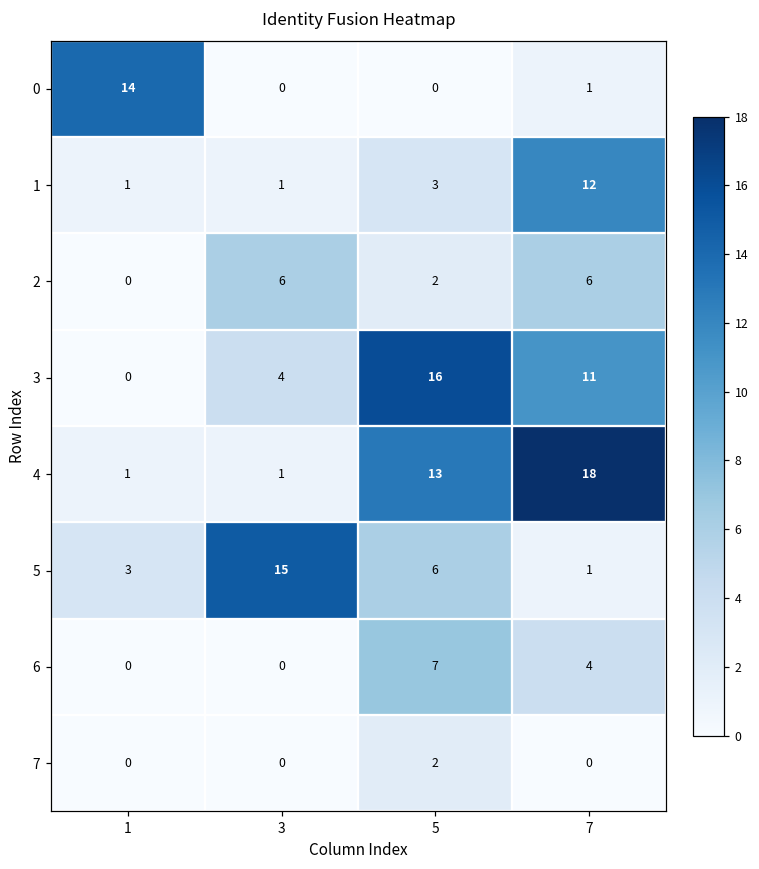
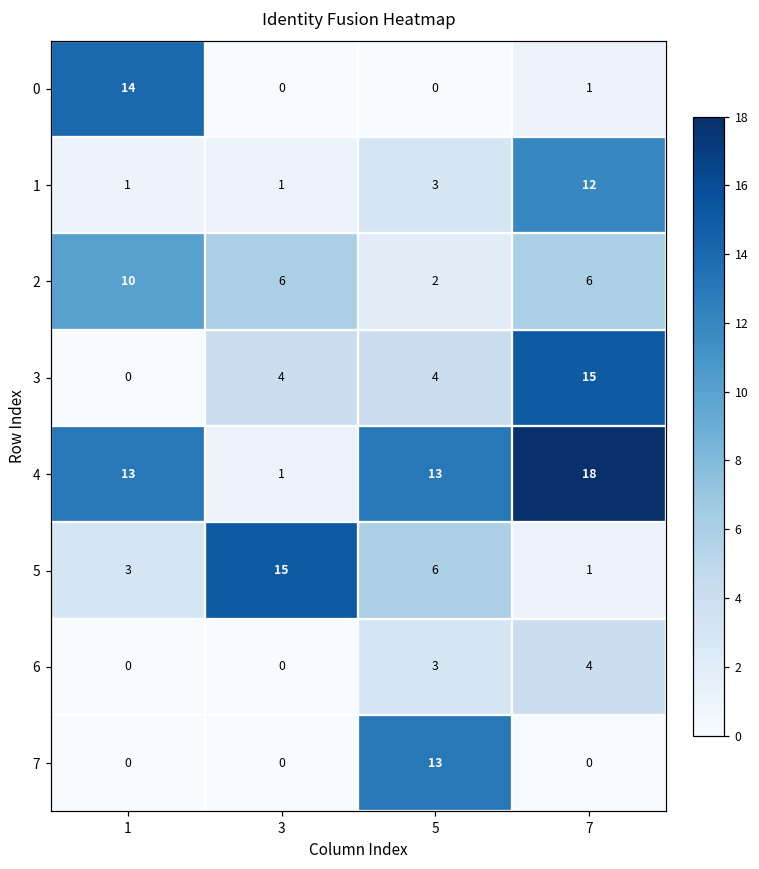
2, 1: 0 -> 10
3, 5: 16 -> 4
3, 7: 11 -> 15
4, 1: 1 -> 13
6, 5: 7 -> 3
7, 5: 2 -> 13
